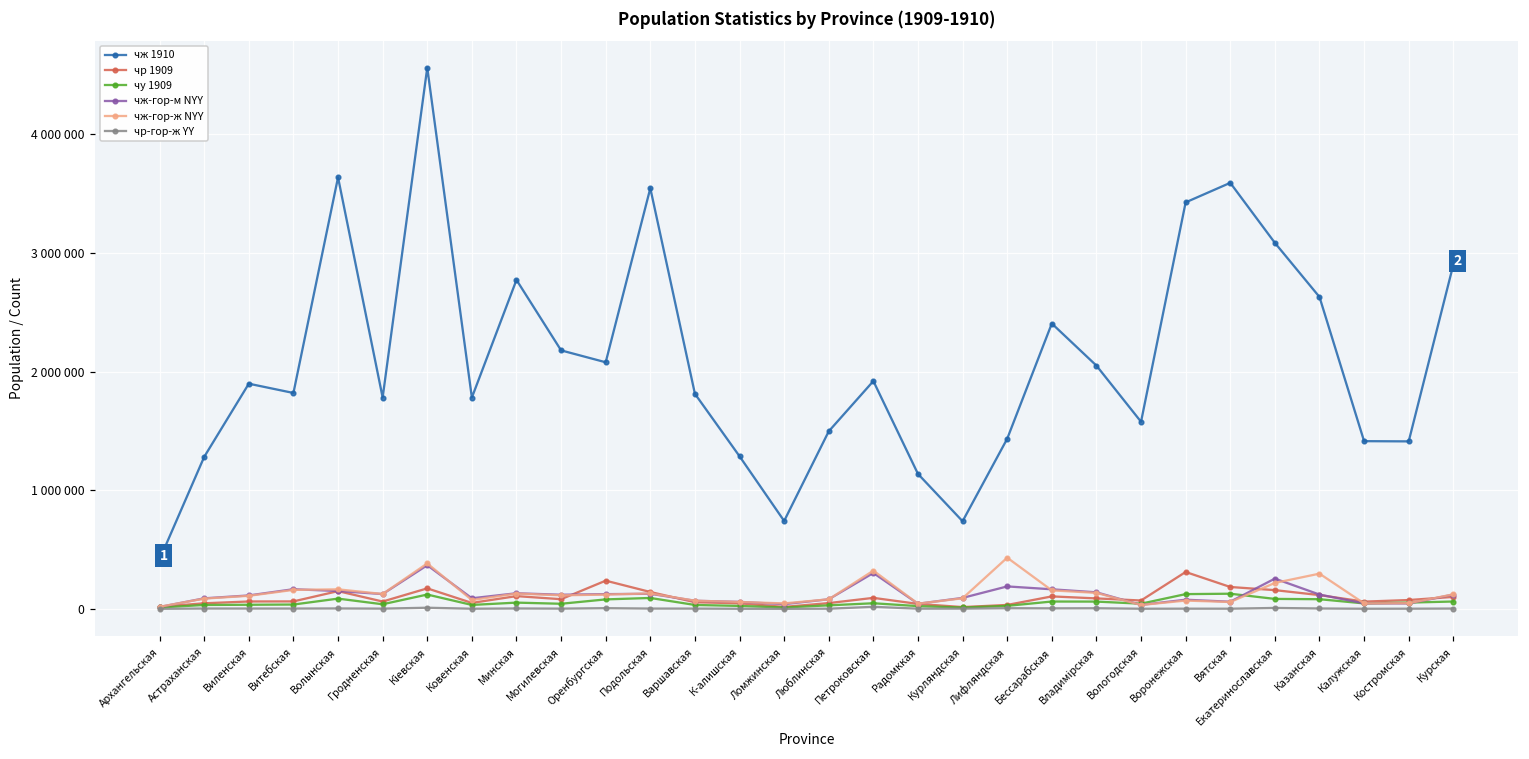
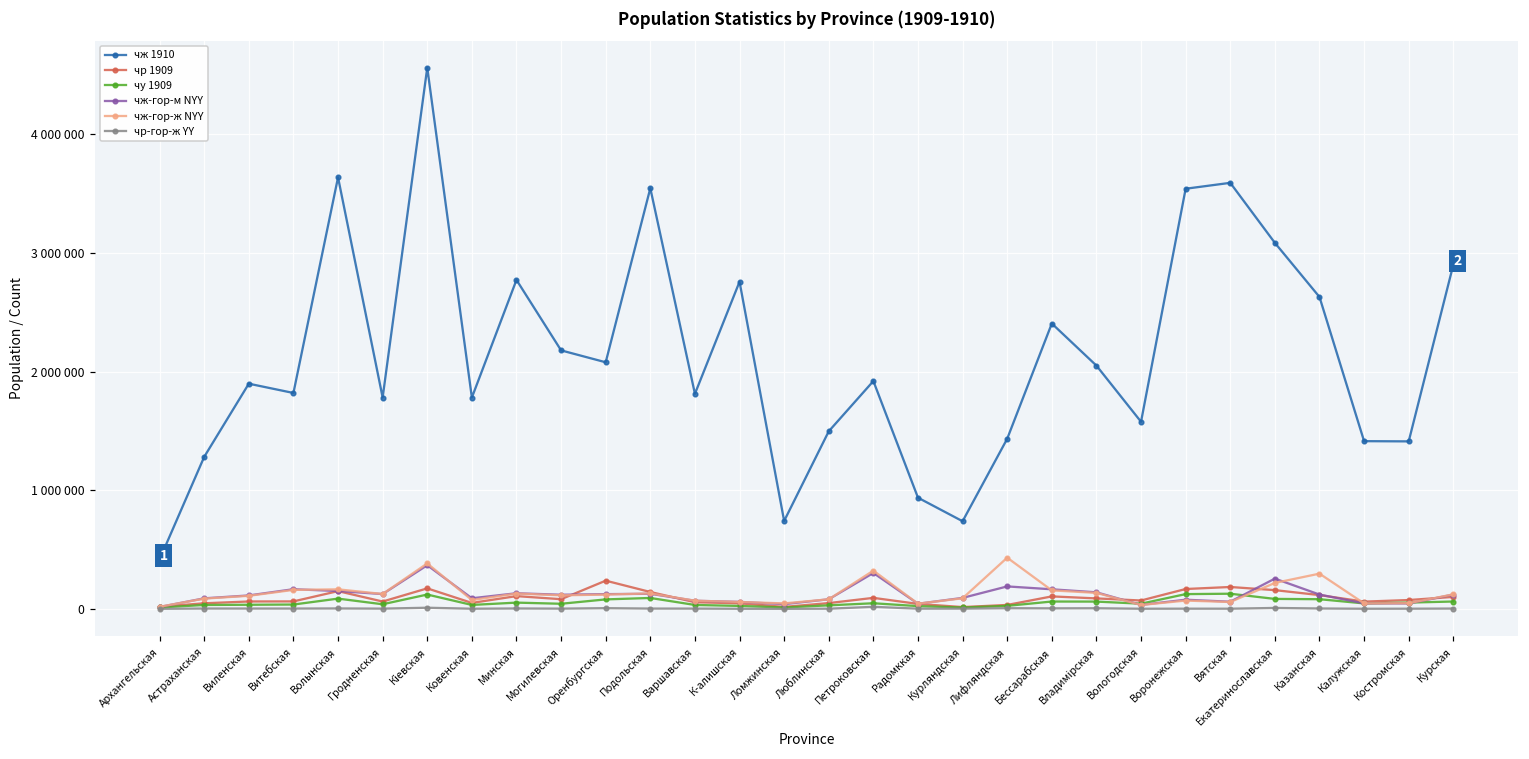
чж 1910, К-алишская: 1290000 -> 2760000
чж 1910, Радомккая: 1140000 -> 940000
чж 1910, Воронежская: 3430000 -> 3540000
чр 1909, Воронежская: 310000 -> 170000
